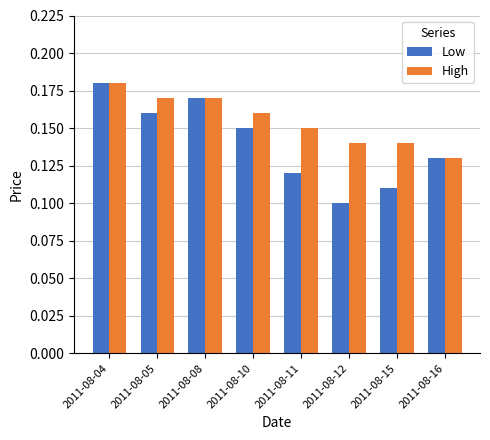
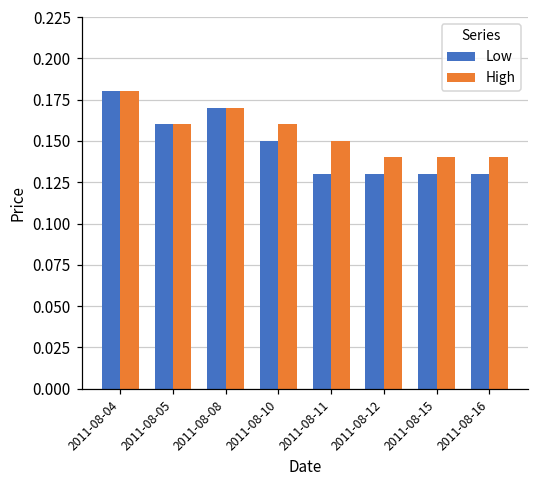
High, 2011-08-05: 0.17 -> 0.16
Low, 2011-08-11: 0.12 -> 0.13
Low, 2011-08-12: 0.10 -> 0.13
Low, 2011-08-15: 0.11 -> 0.13
High, 2011-08-16: 0.13 -> 0.14
